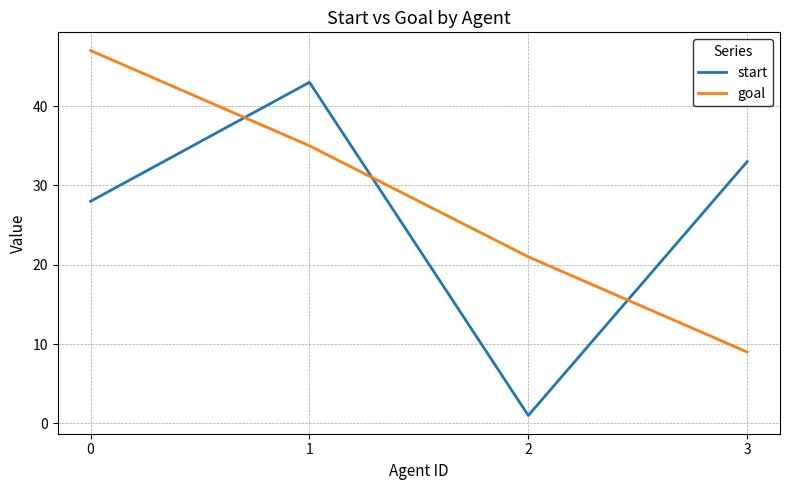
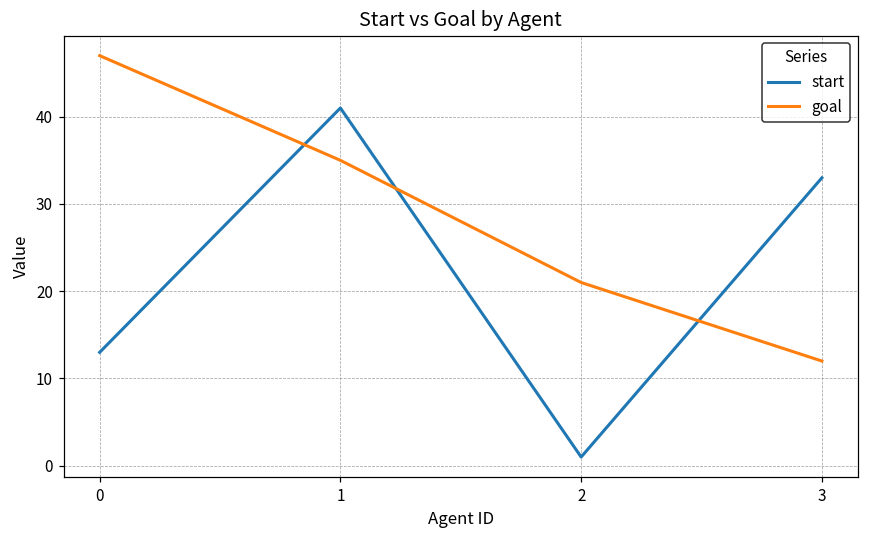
start, 0: 28 -> 13
start, 1: 43 -> 41
goal, 3: 9 -> 12
